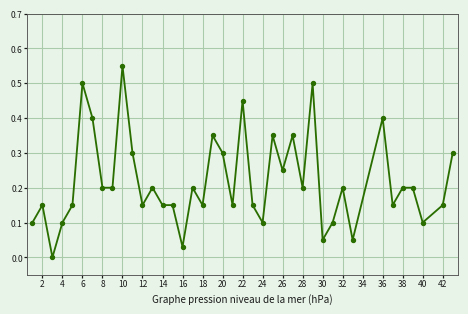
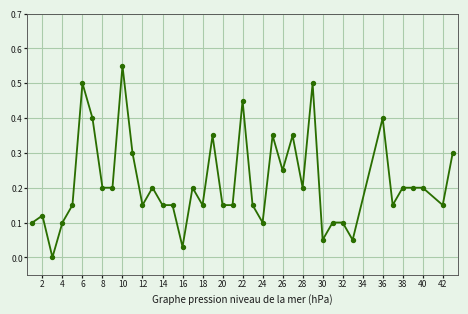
2: 0.15 -> 0.12
20: 0.30 -> 0.15
32: 0.2 -> 0.1
40: 0.1 -> 0.2
